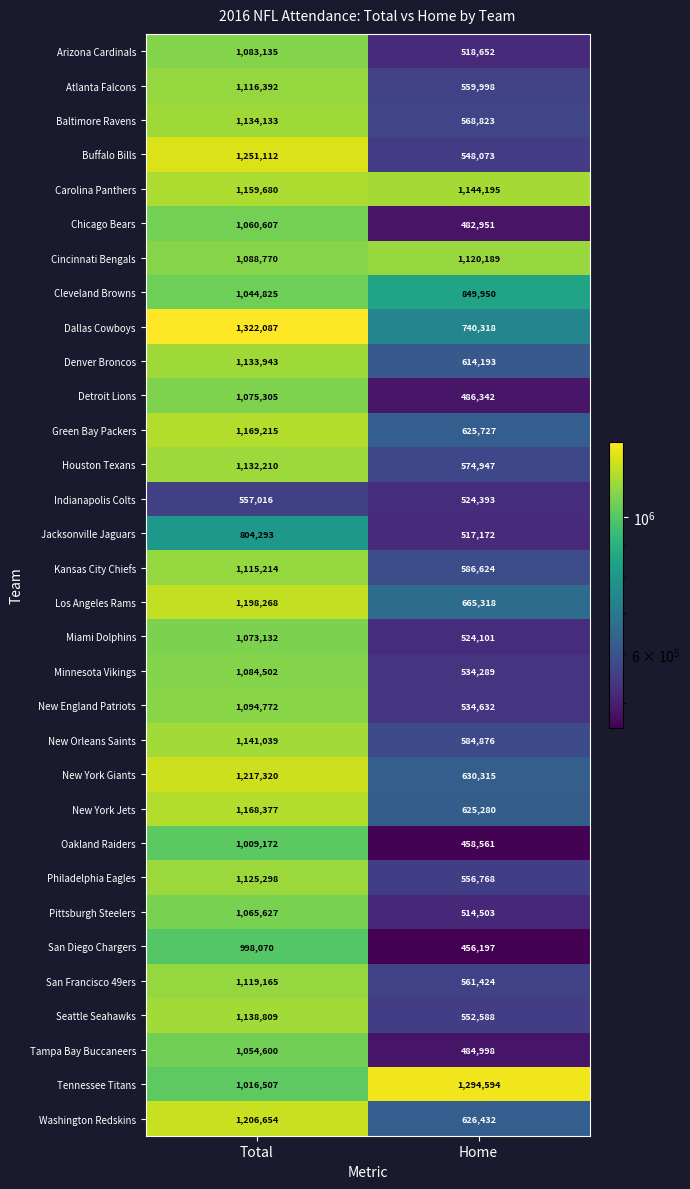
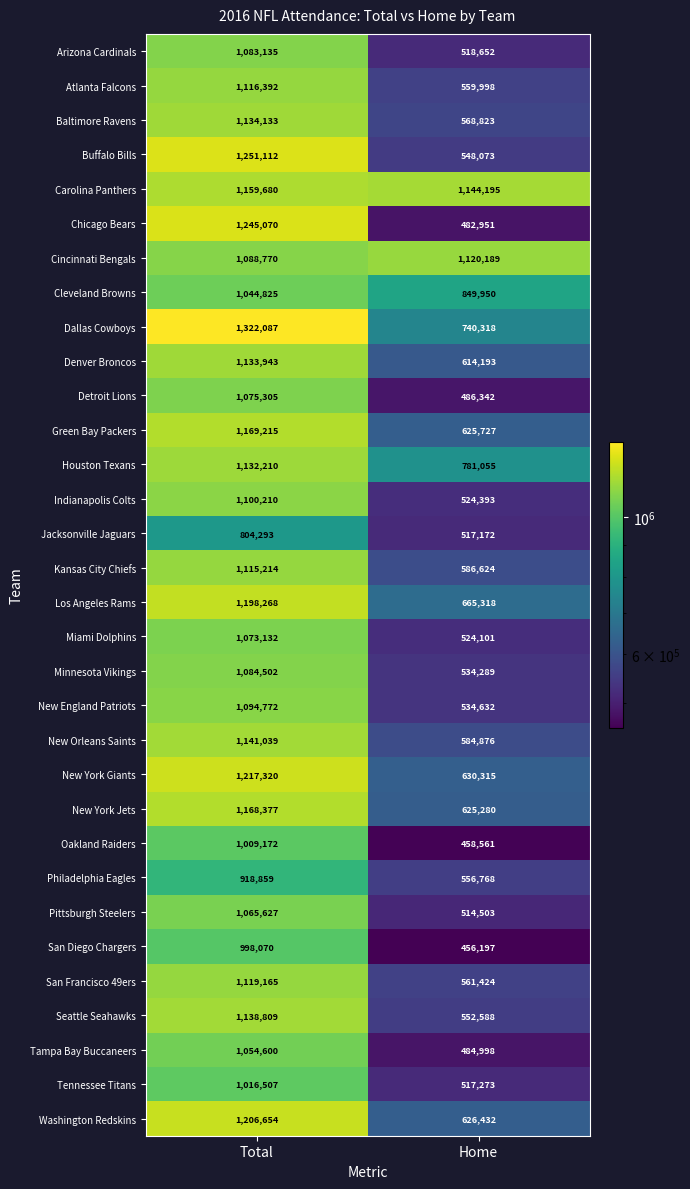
Chicago Bears, Total: 1,060,607 -> 1,245,070
Houston Texans, Home: 574,947 -> 781,055
Indianapolis Colts, Total: 557,016 -> 1,100,210
Philadelphia Eagles, Total: 1,125,298 -> 918,859
Tennessee Titans, Home: 1,294,594 -> 517,273
